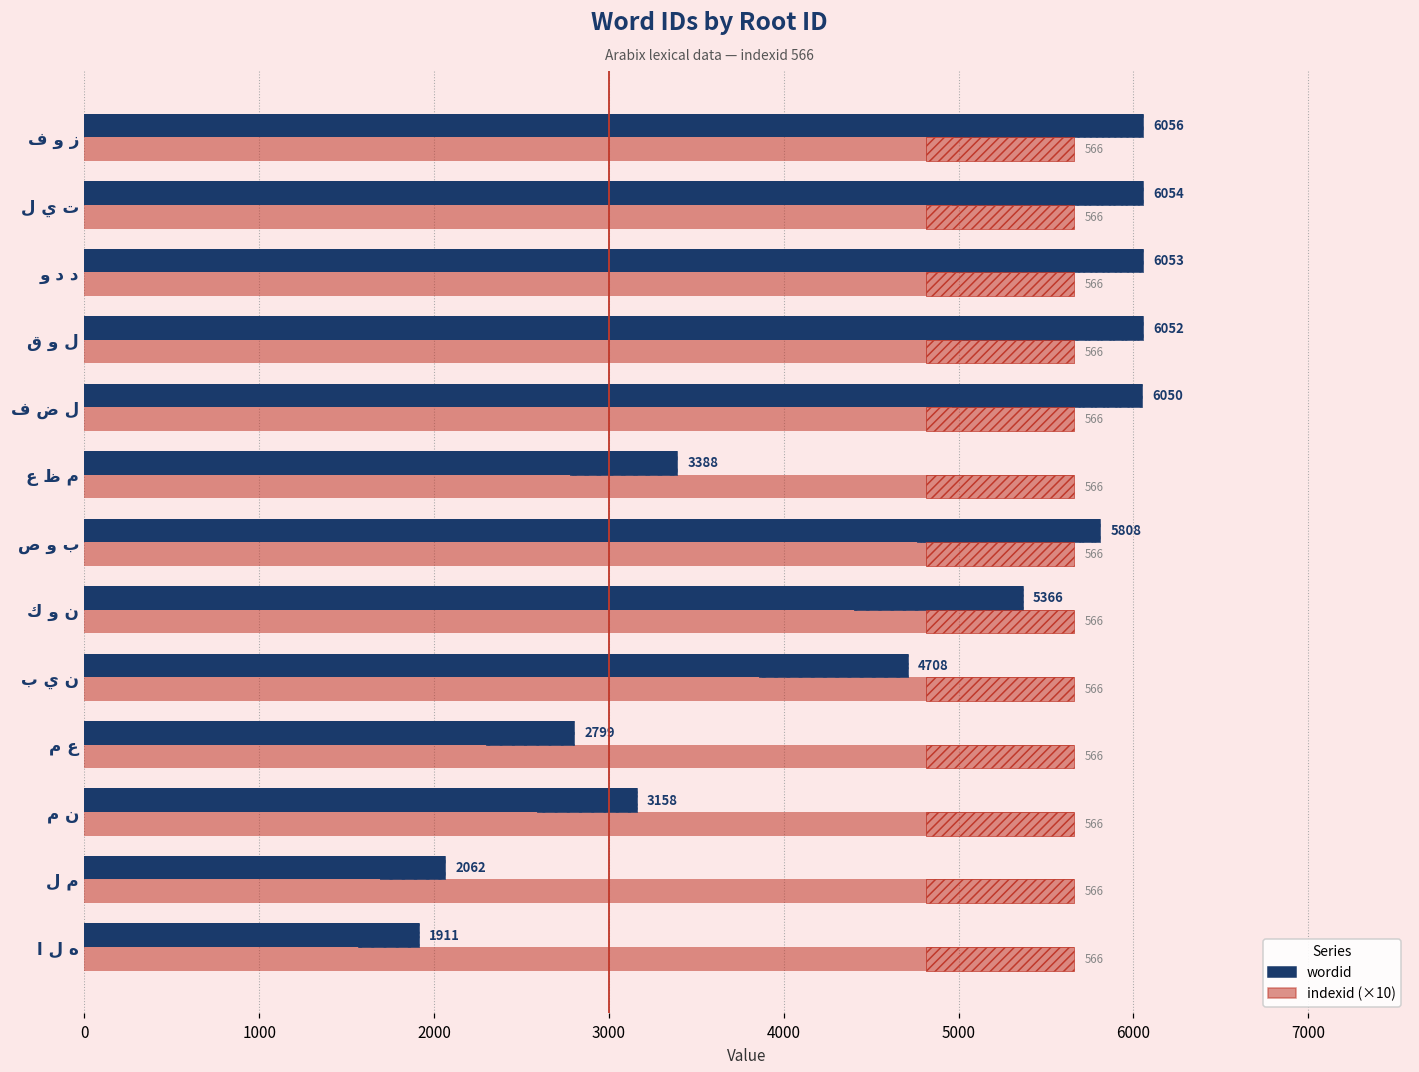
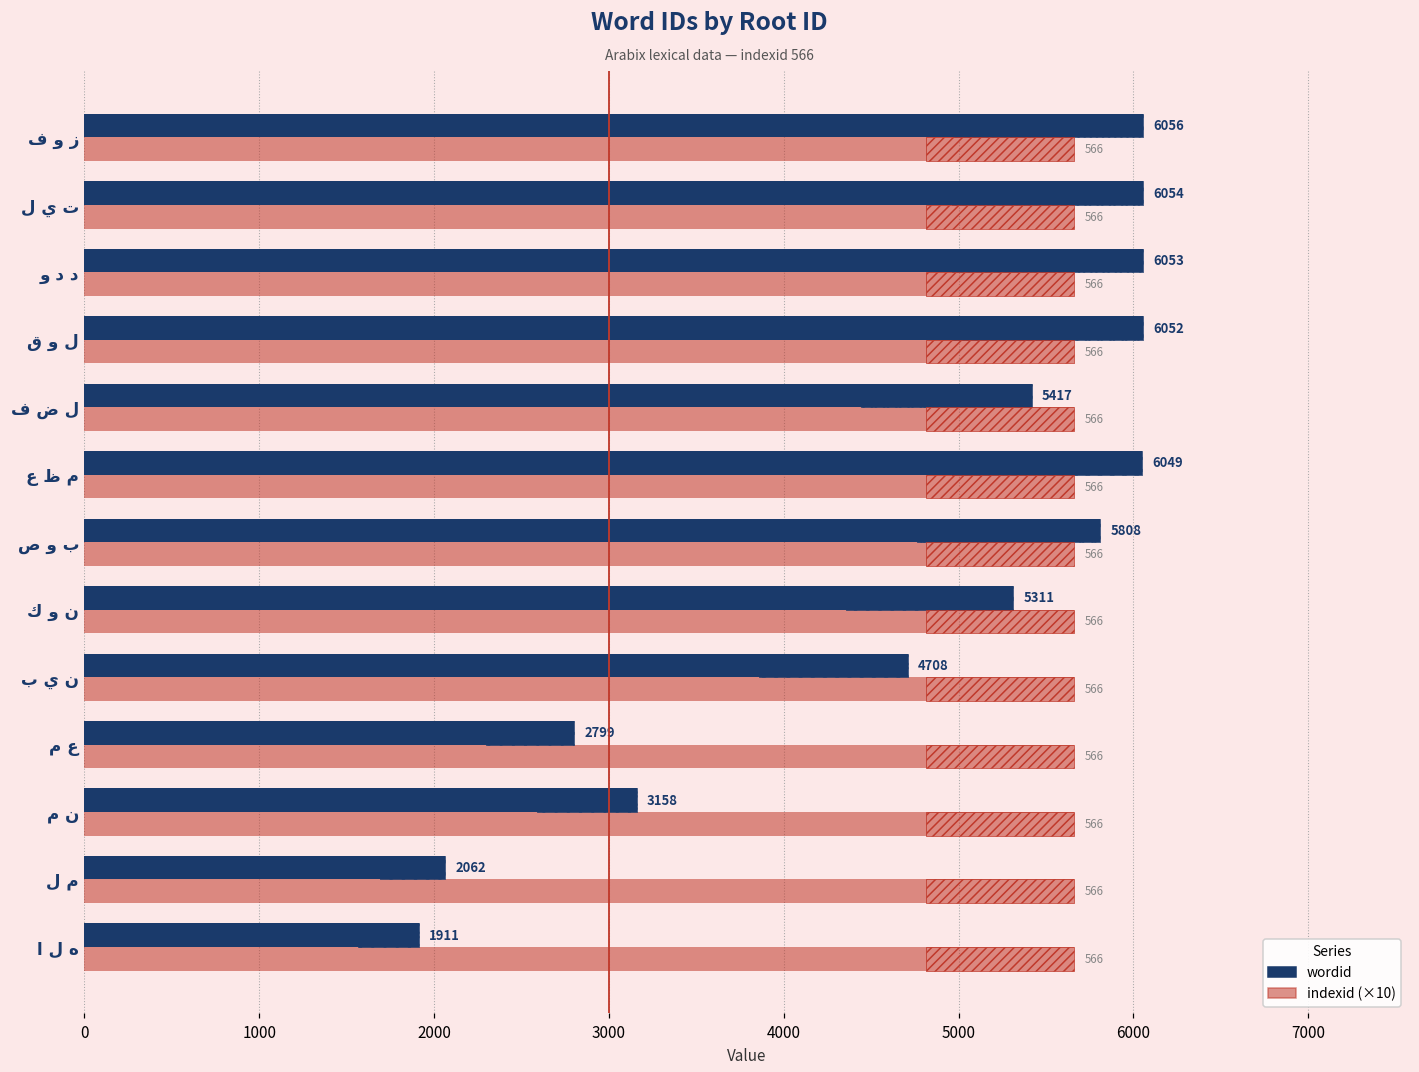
wordid, ف ض ل: 6050 -> 5417
wordid, ع ظ م: 3388 -> 6049
wordid, ك و ن: 5366 -> 5311
